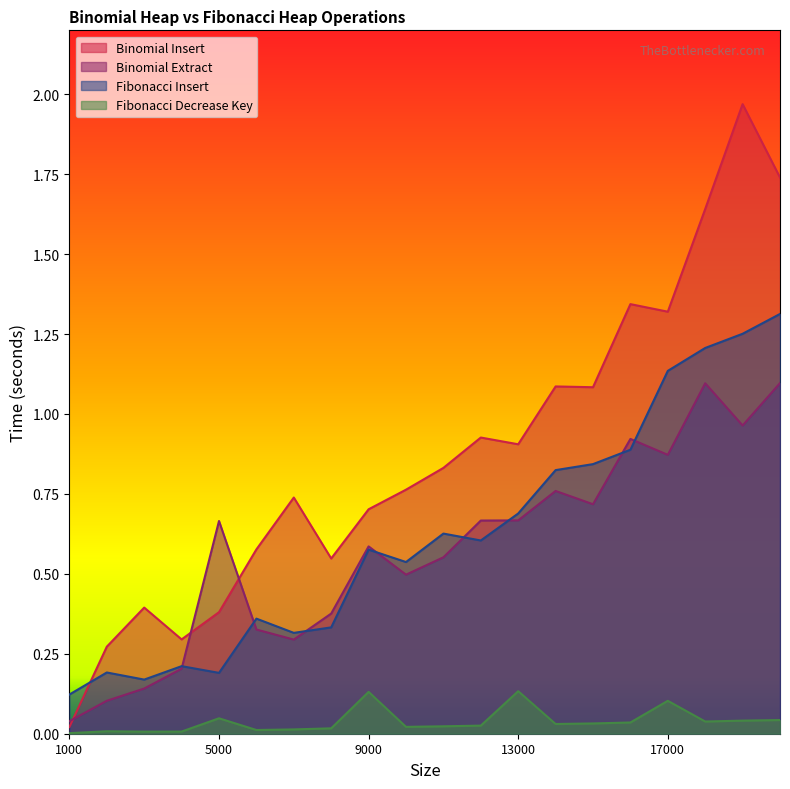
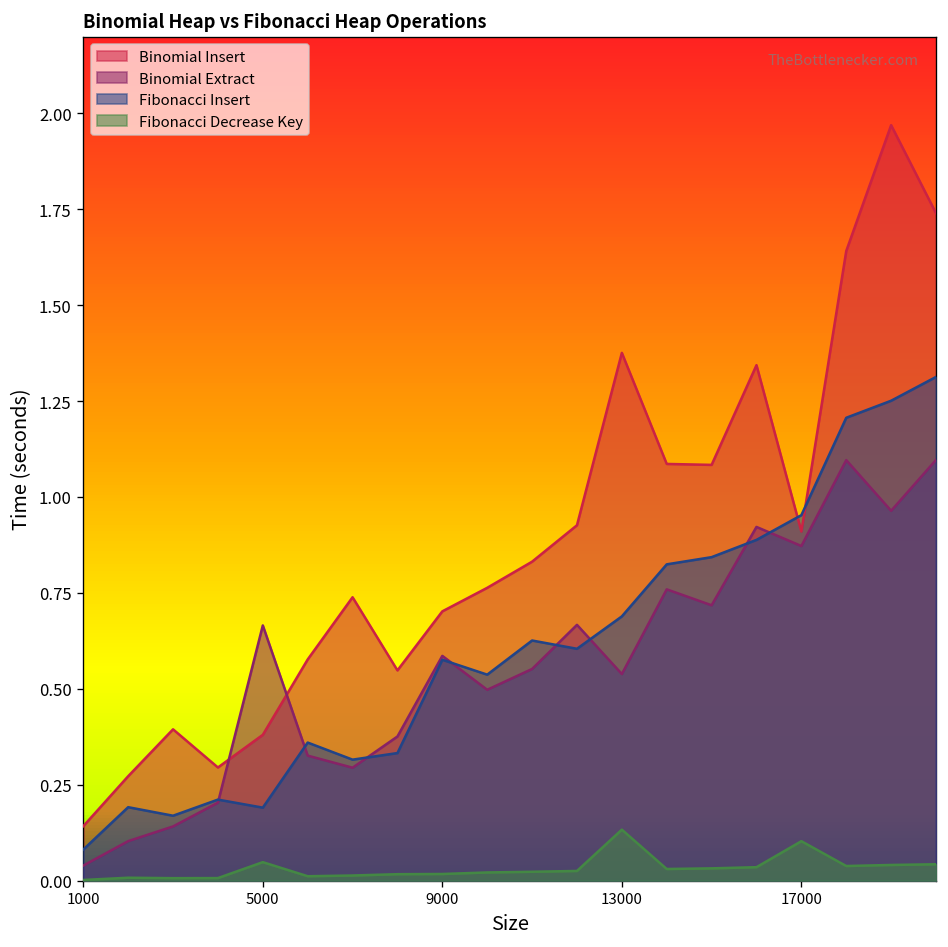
Binomial Insert, 1000: 0.02 -> 0.14
Fibonacci Insert, 1000: 0.12 -> 0.08
Fibonacci Decrease Key, 9000: 0.13 -> 0.02
Binomial Insert, 13000: 0.91 -> 1.38
Binomial Extract, 13000: 0.67 -> 0.54
Binomial Insert, 17000: 1.32 -> 0.91
Fibonacci Insert, 17000: 1.13 -> 0.95
